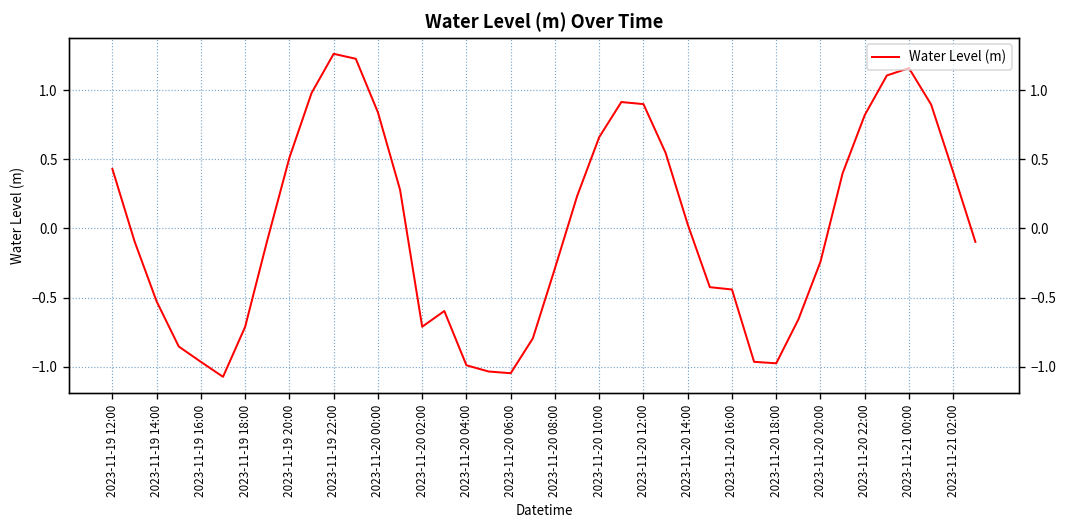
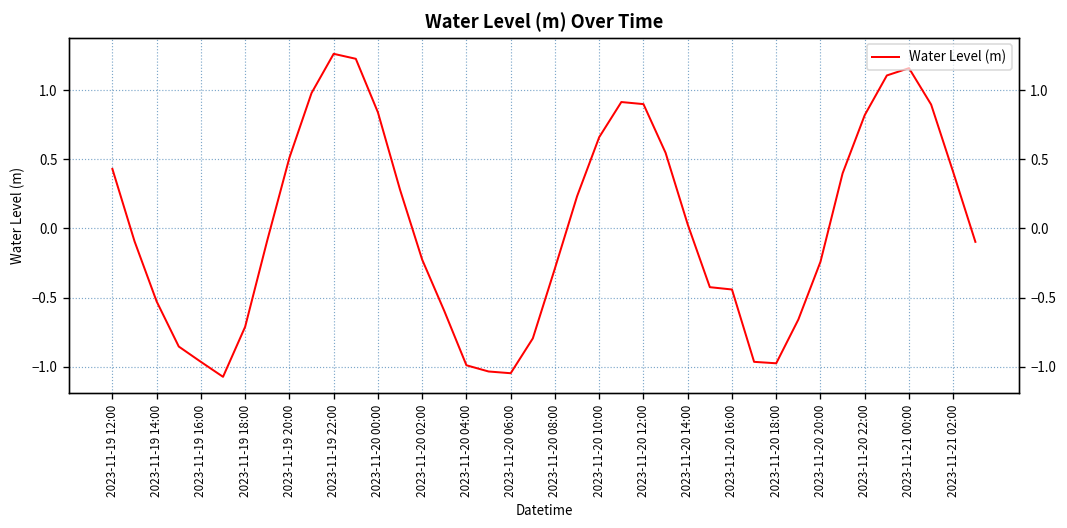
2023-11-20 02:00: -0.71 -> -0.23
